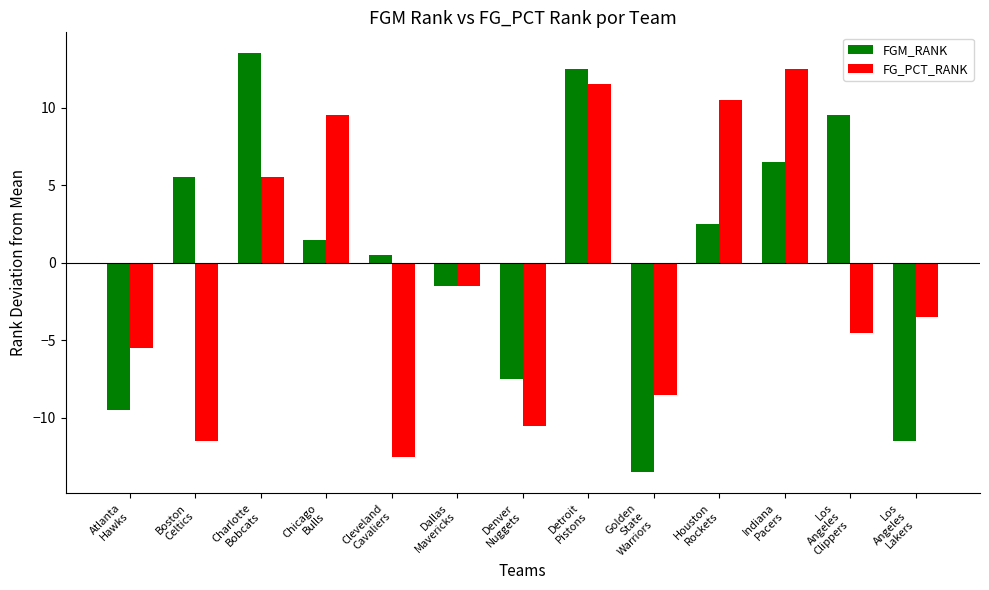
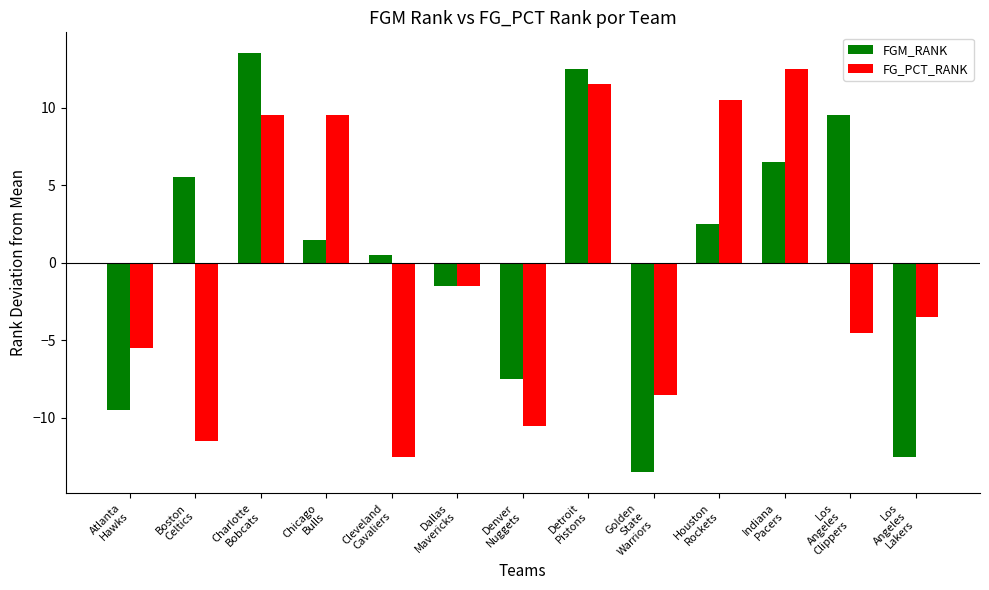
FG_PCT_RANK, Charlotte Bobcats: 5.5 -> 9.5
FGM_RANK, Los Angeles Lakers: -11.5 -> -12.5
